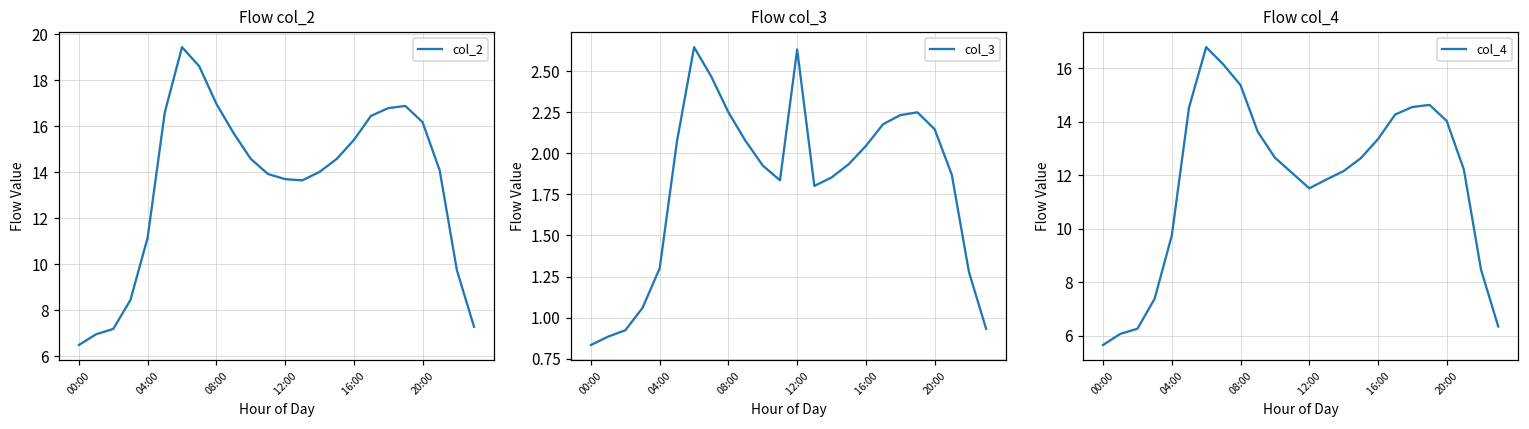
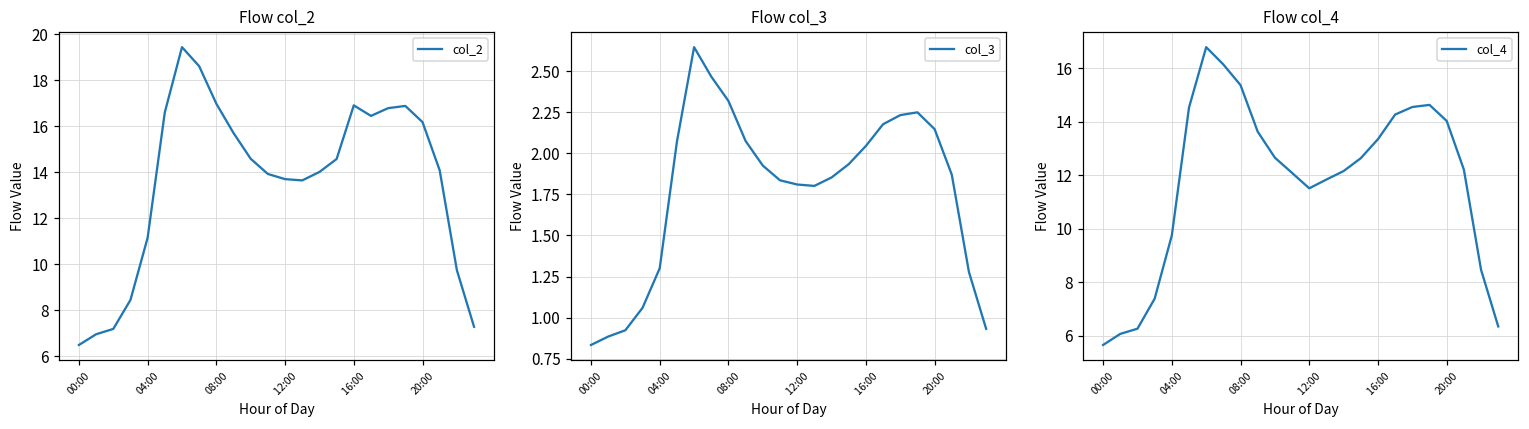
Flow col_2, 16:00: 15.4 -> 16.9
Flow col_3, 08:00: 2.25 -> 2.32
Flow col_3, 12:00: 2.63 -> 1.81
